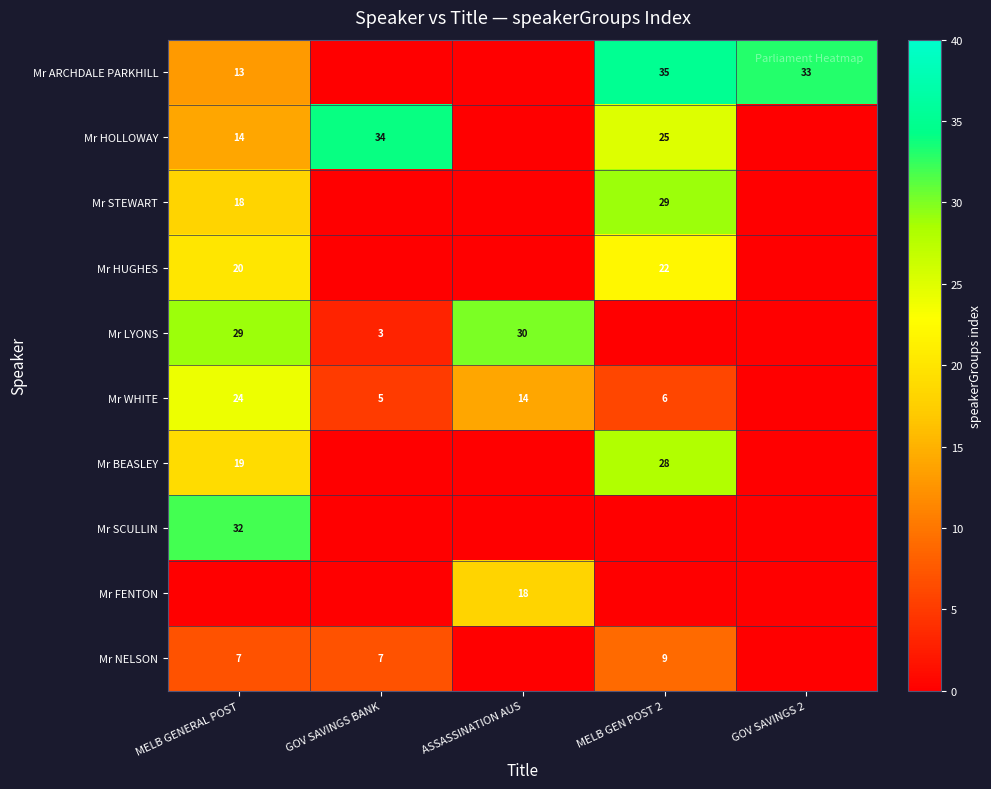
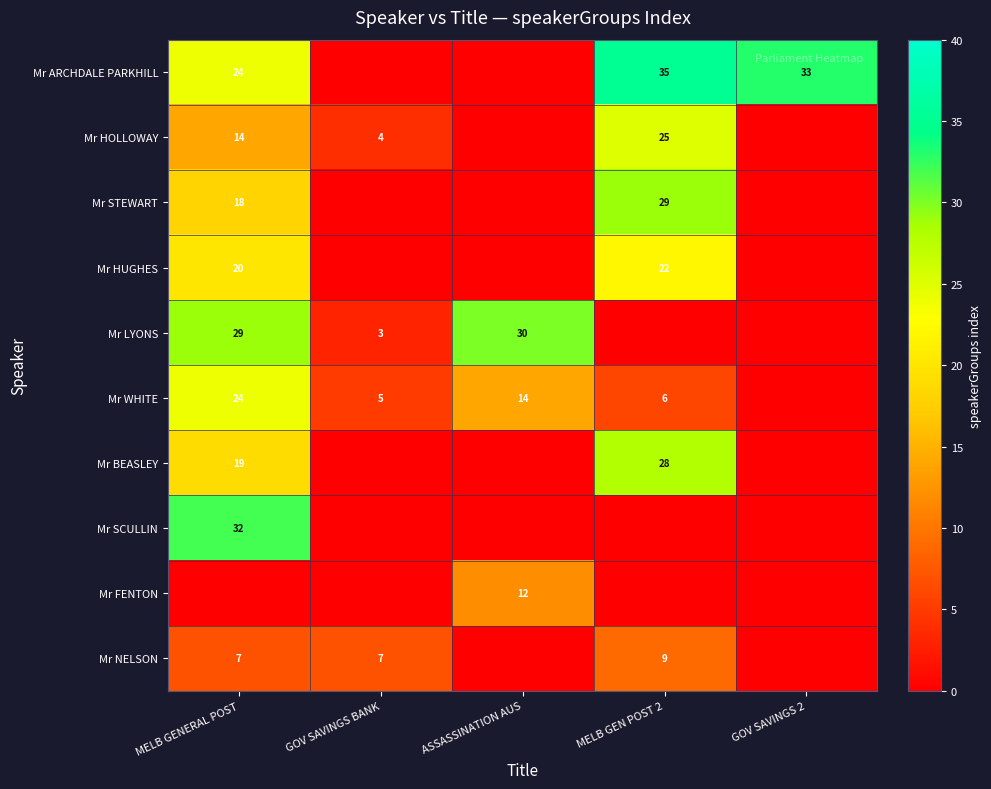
Mr ARCHDALE PARKHILL, MELB GENERAL POST: 13 -> 24
Mr HOLLOWAY, GOV SAVINGS BANK: 34 -> 4
Mr FENTON, ASSASSINATION AUS: 18 -> 12
